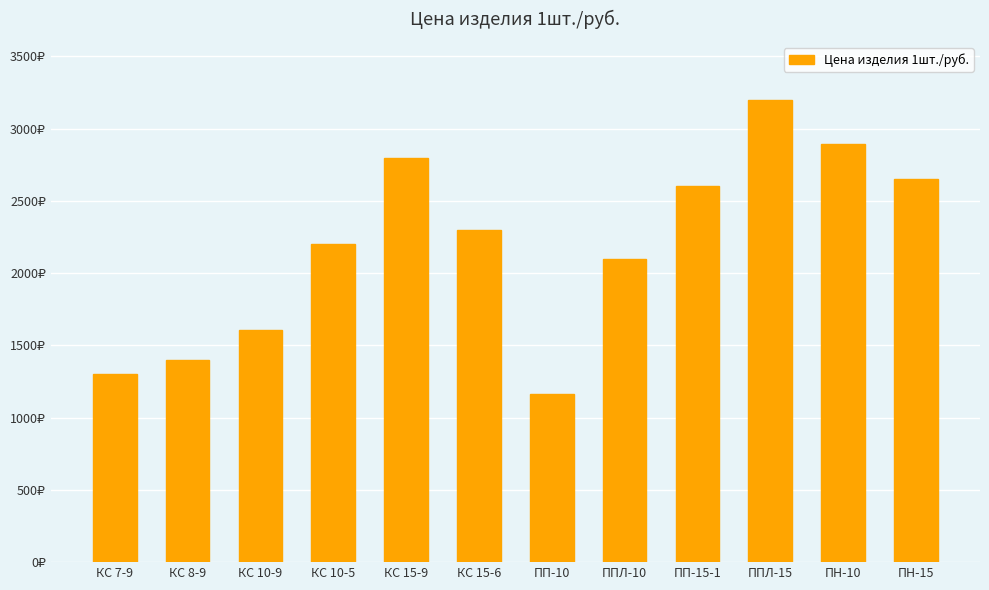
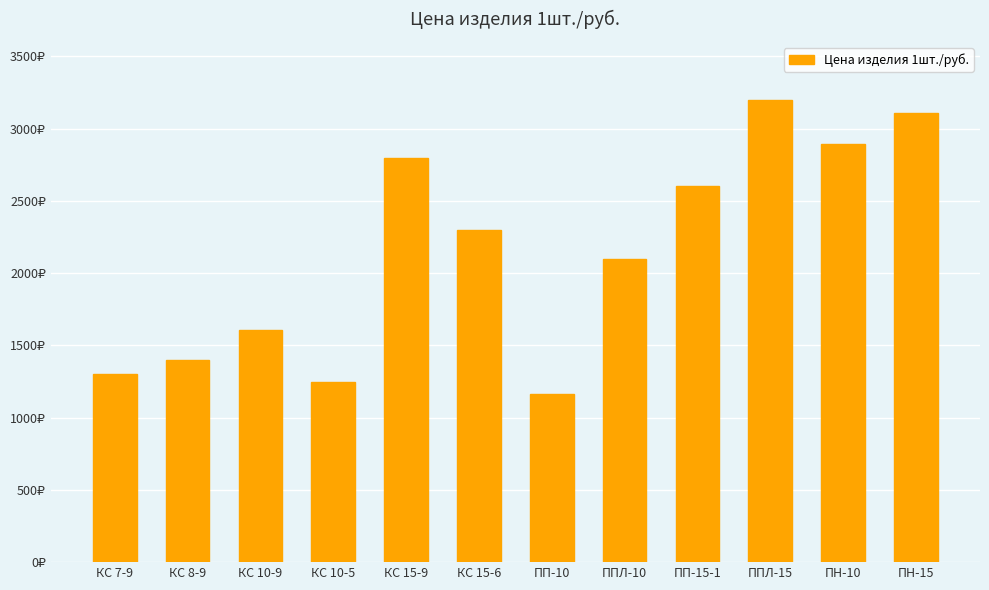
КС 10-5: 2210₽ -> 1250₽
ПН-15: 2650₽ -> 3110₽
